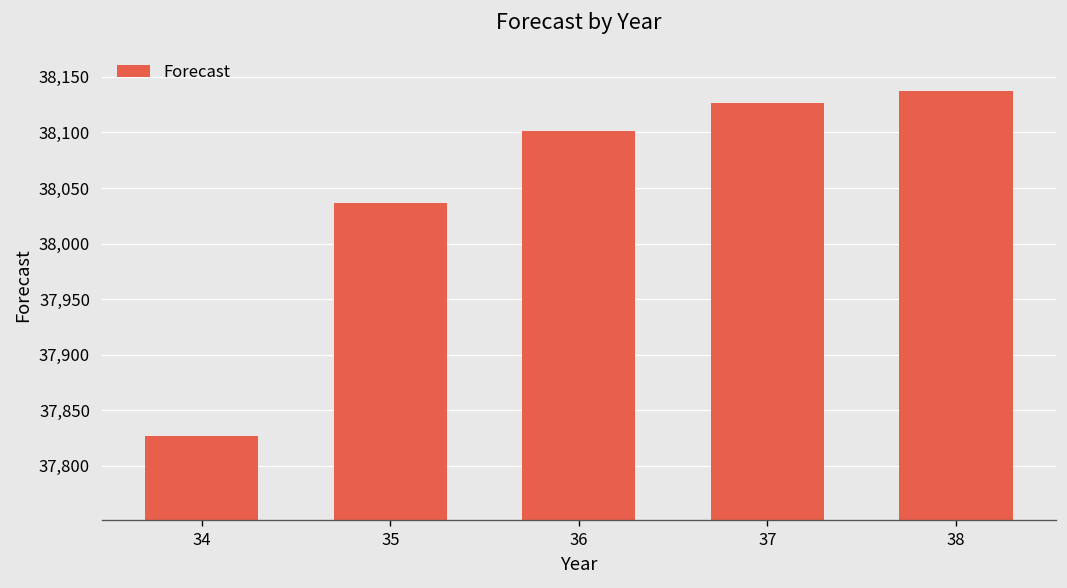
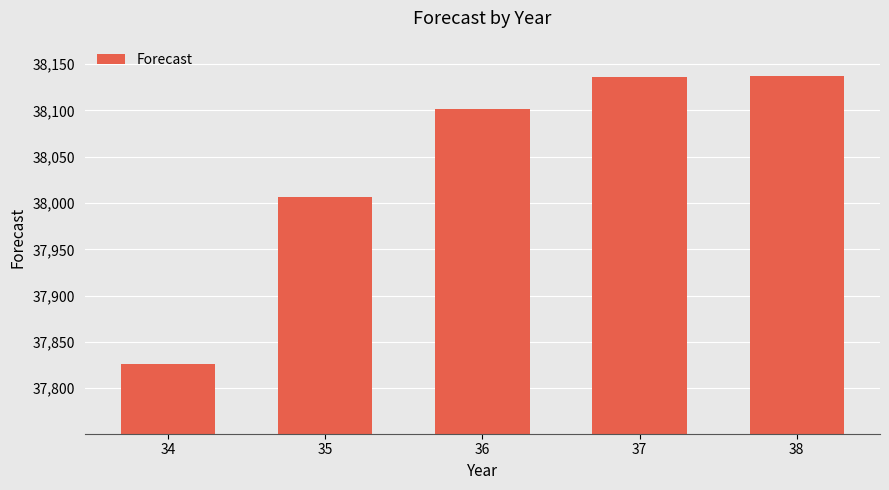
35: 38,040 -> 38,010
37: 38,130 -> 38,140
